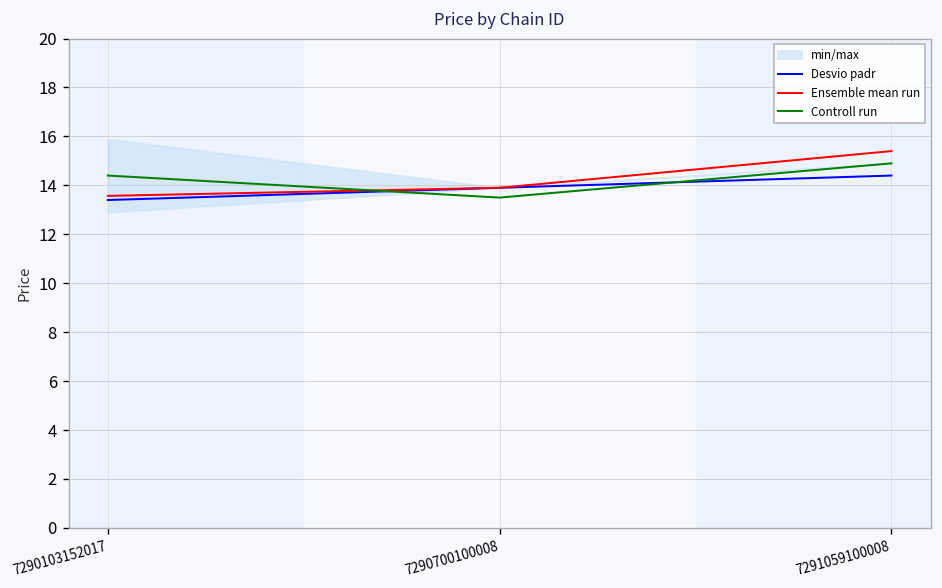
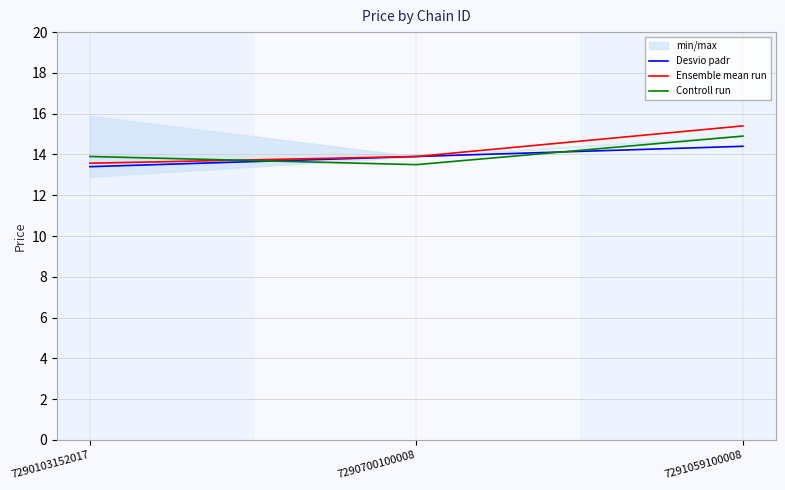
Controll run, 7290103152017: 14.4 -> 13.9
